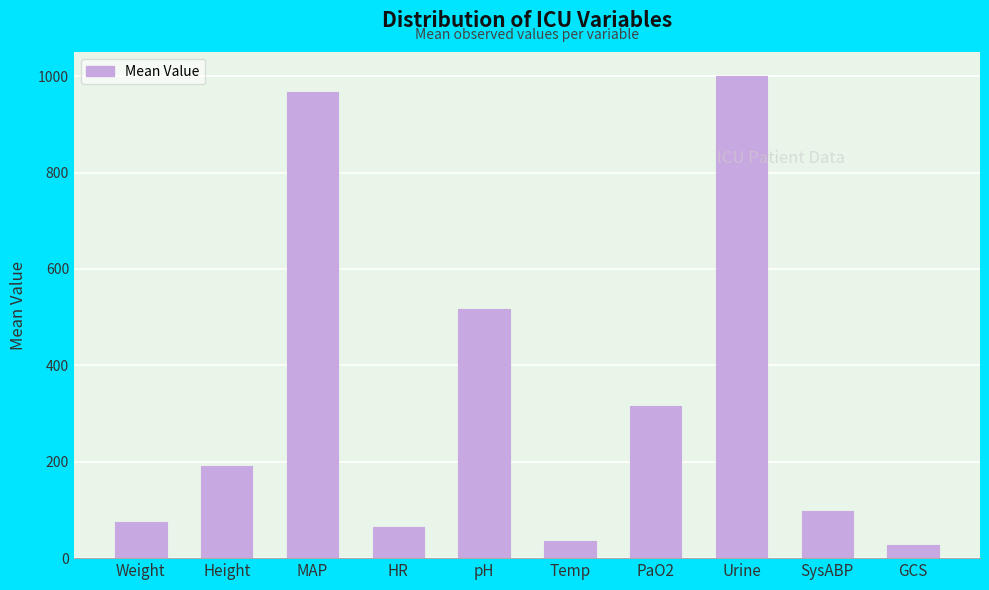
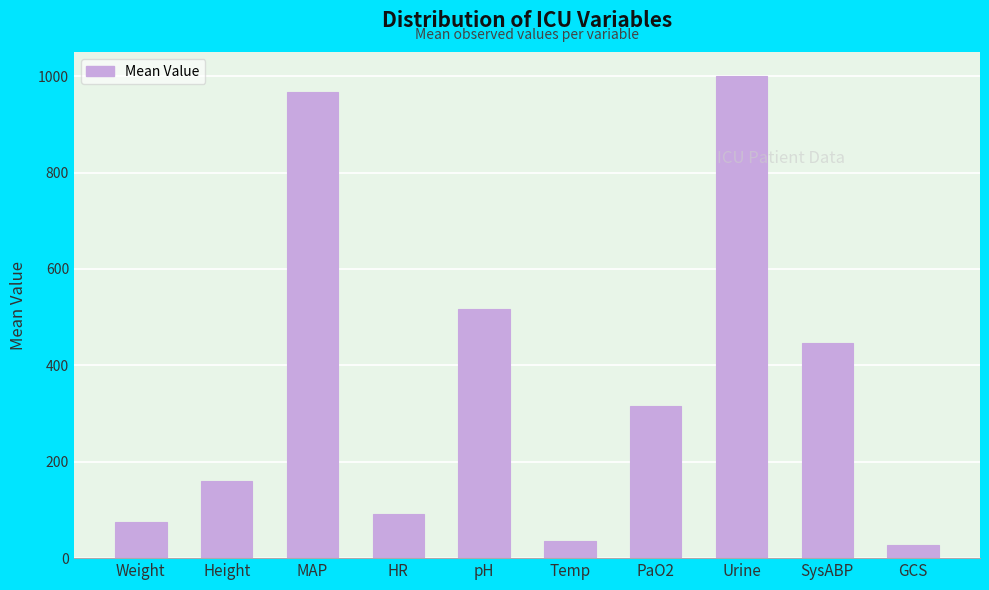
Height: 190 -> 160
HR: 60 -> 90
SysABP: 100 -> 450
